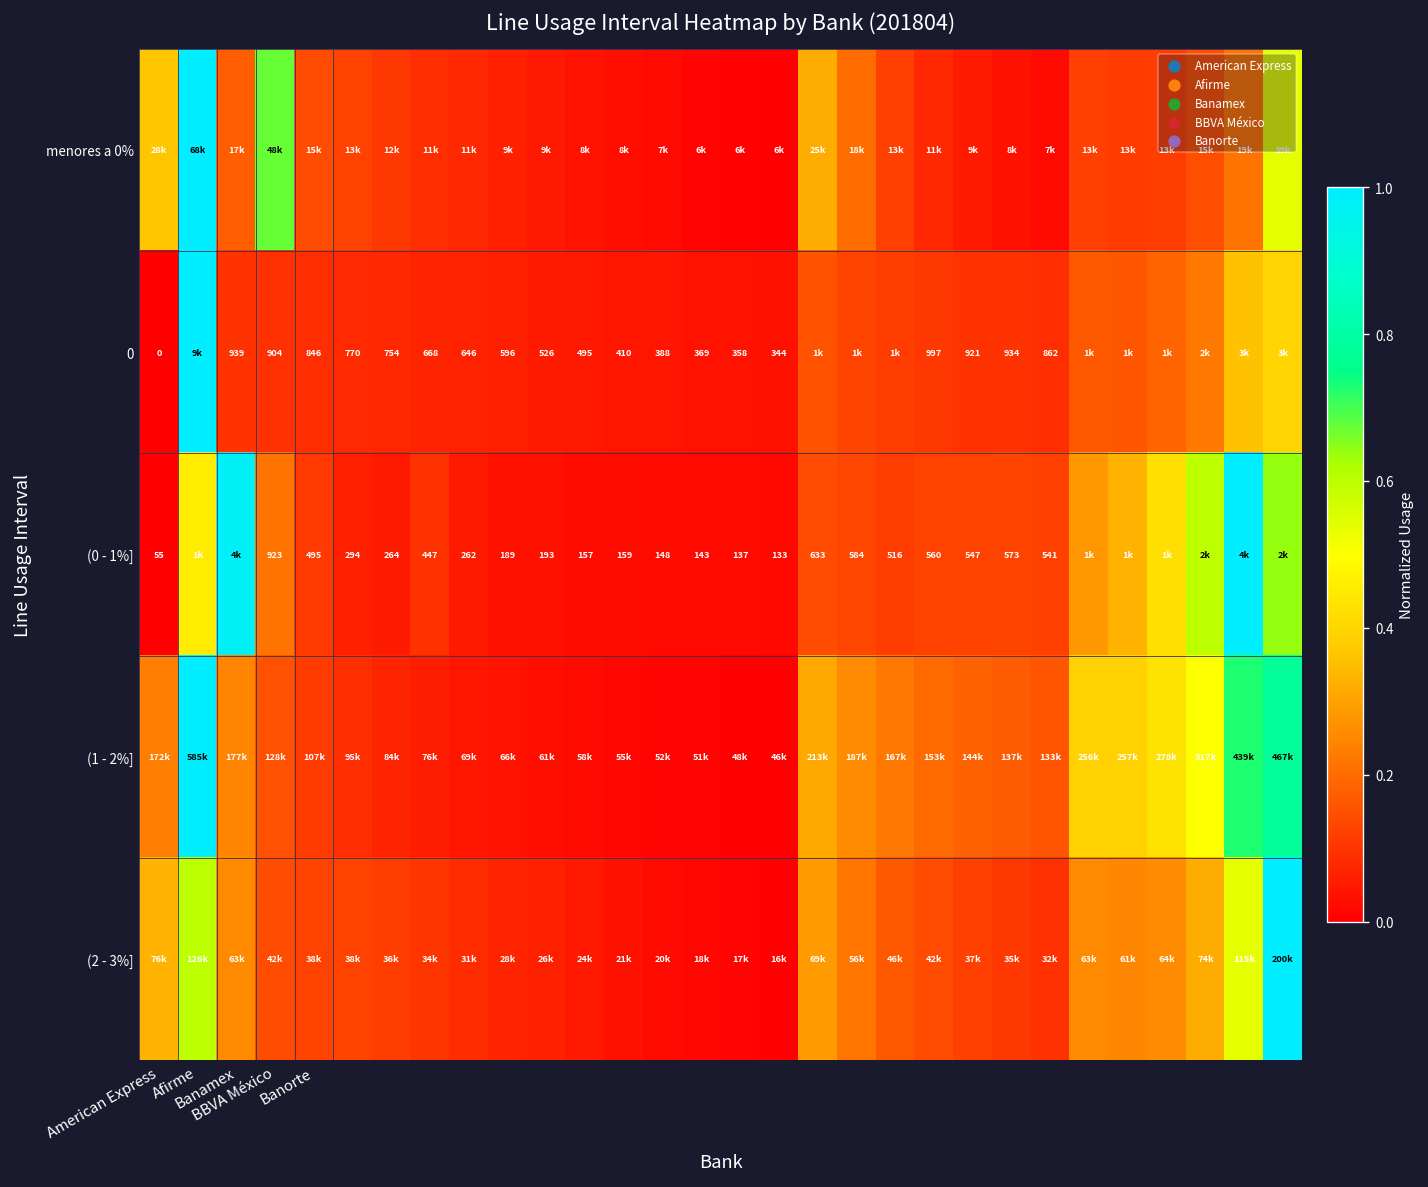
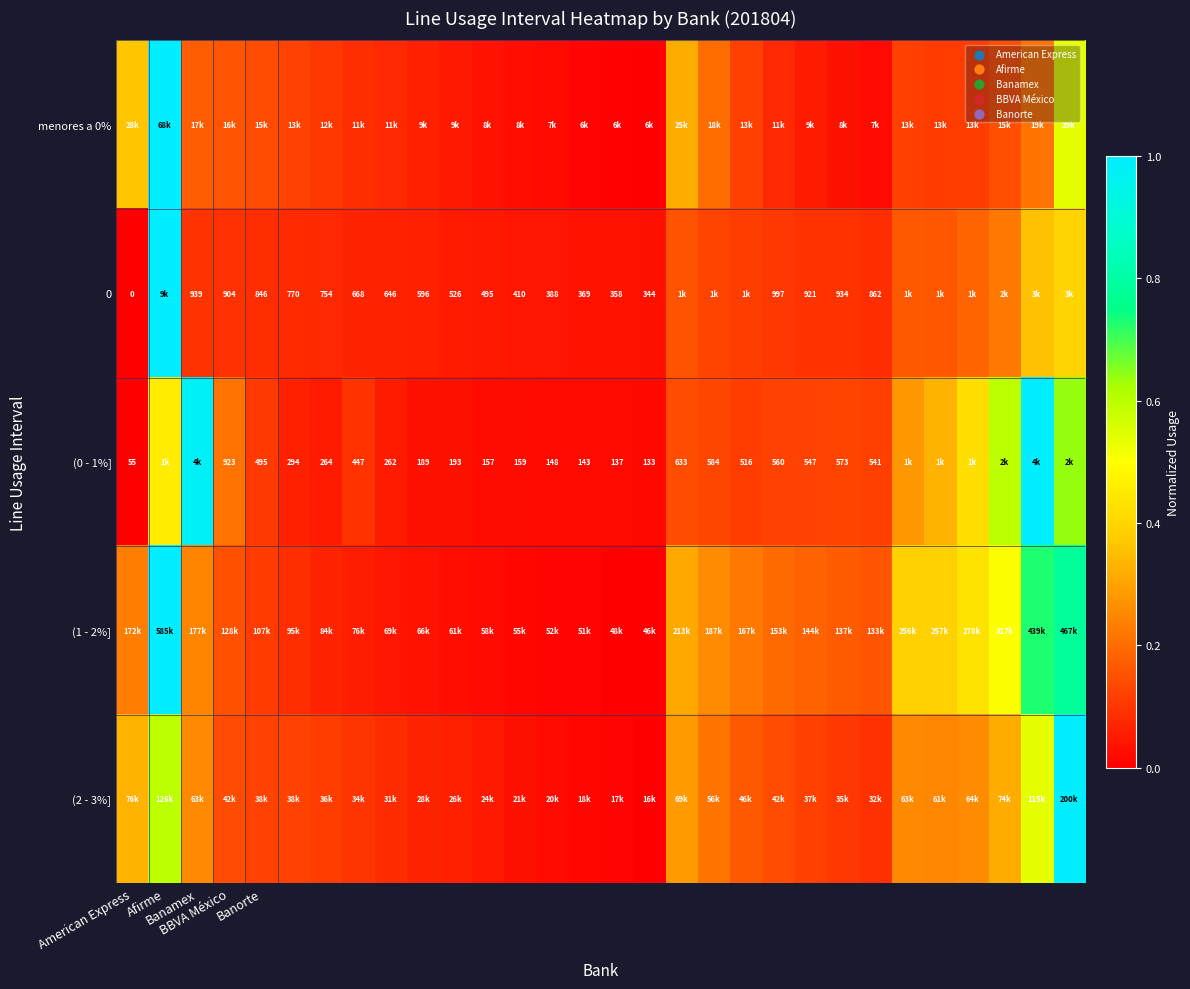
menores a 0%, BBVA México: 48k -> 16k
